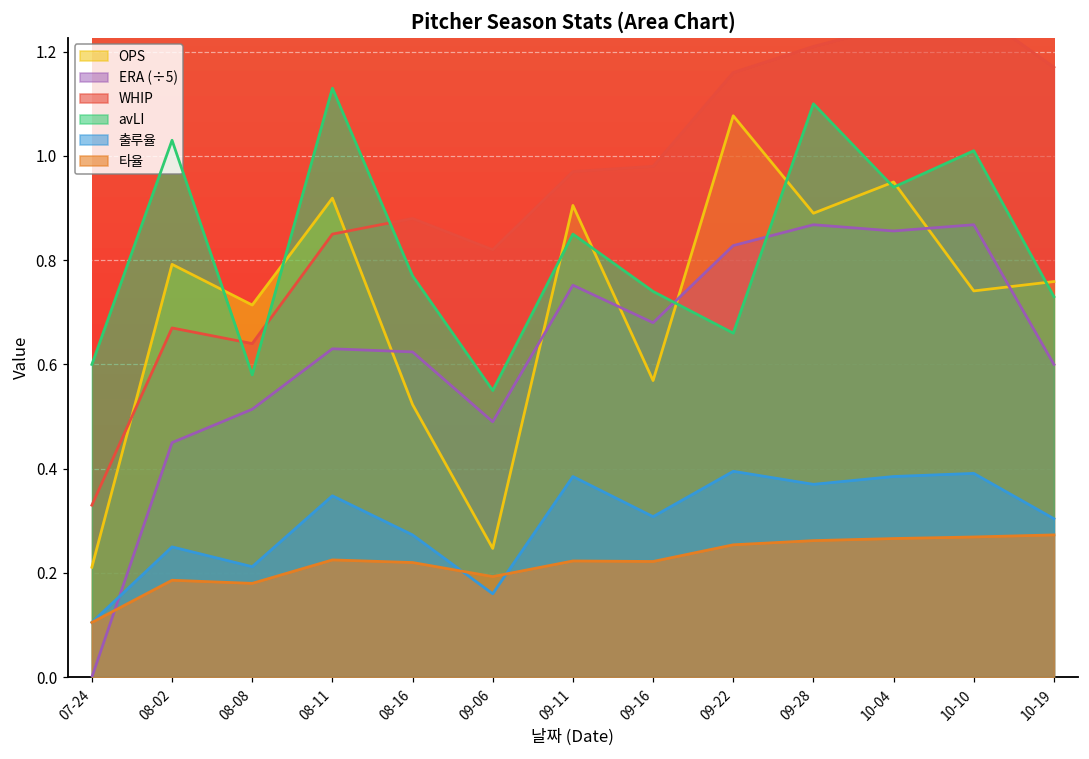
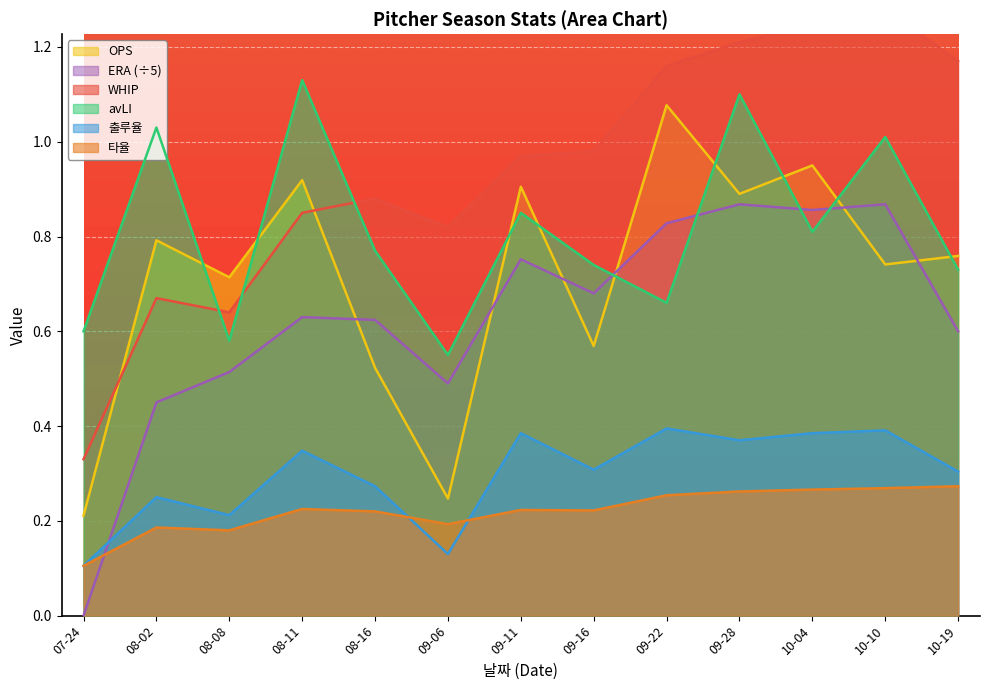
출루율, 09-06: 0.16 -> 0.13
avLI, 10-04: 0.94 -> 0.81
